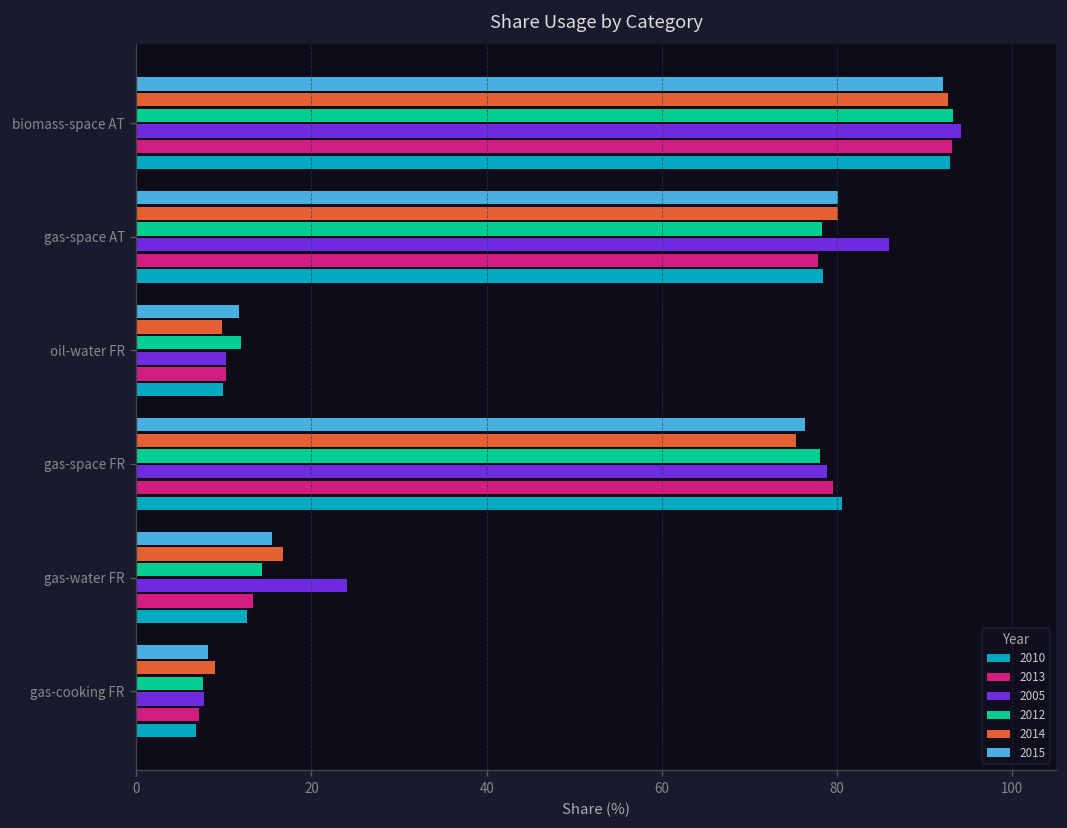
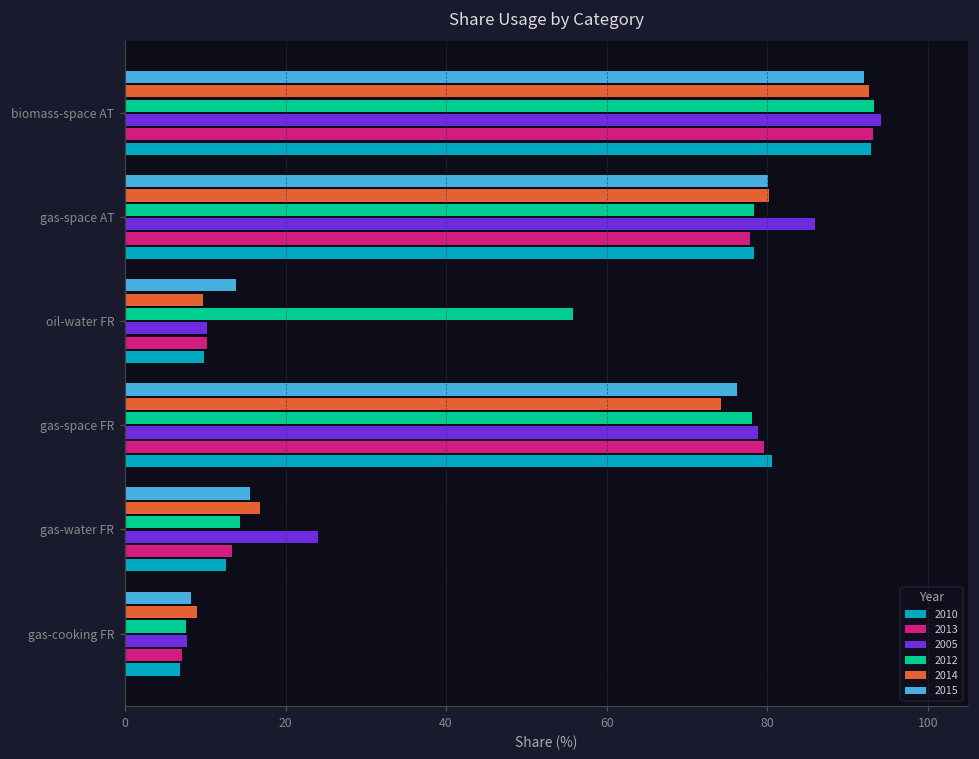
2015, oil-water FR: 12 -> 14
2012, oil-water FR: 12 -> 56
2014, gas-space FR: 75 -> 74
